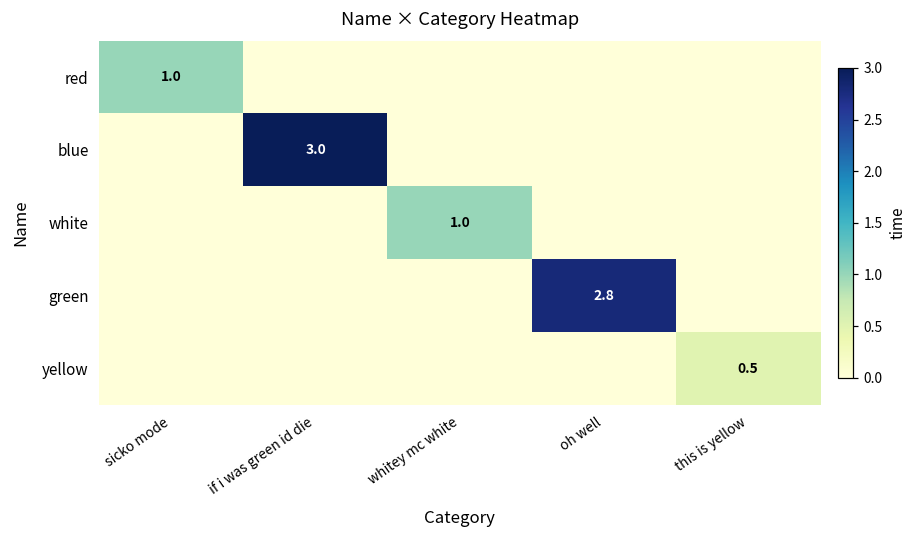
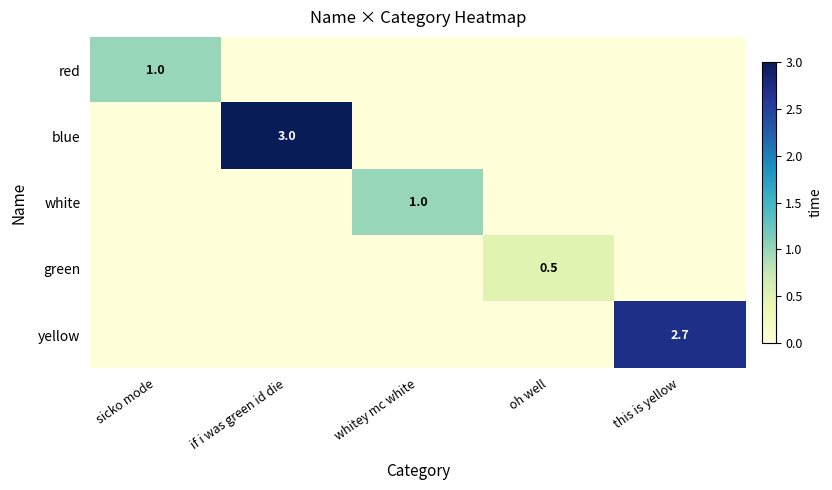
green, oh well: 2.8 -> 0.5
yellow, this is yellow: 0.5 -> 2.7
